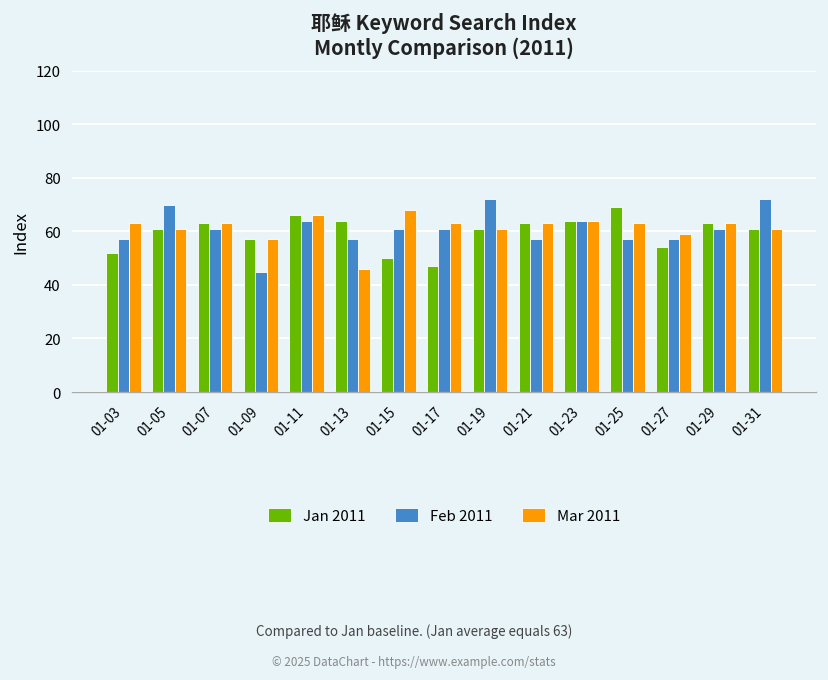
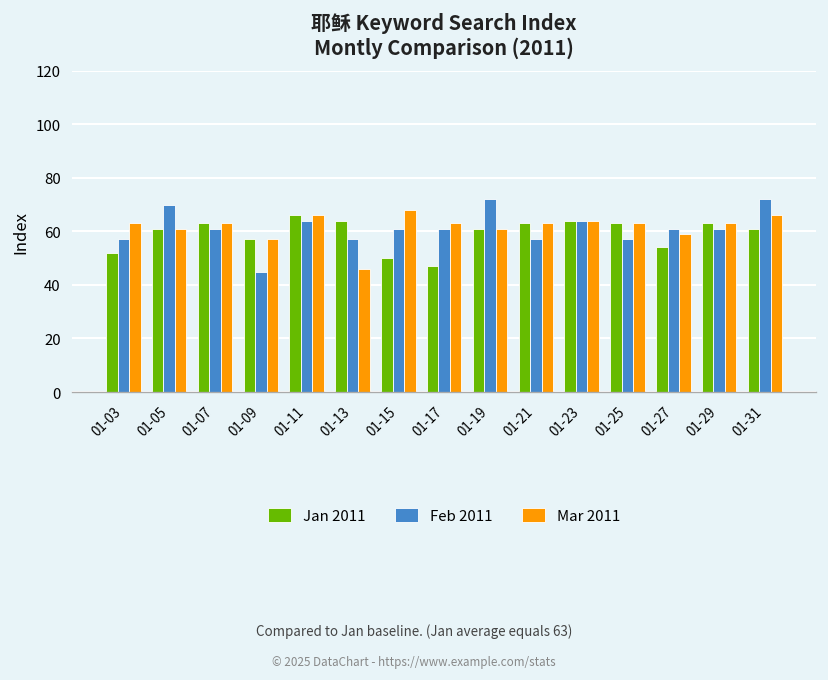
Jan 2011, 01-25: 69 -> 63
Feb 2011, 01-27: 57 -> 61
Mar 2011, 01-31: 61 -> 66
